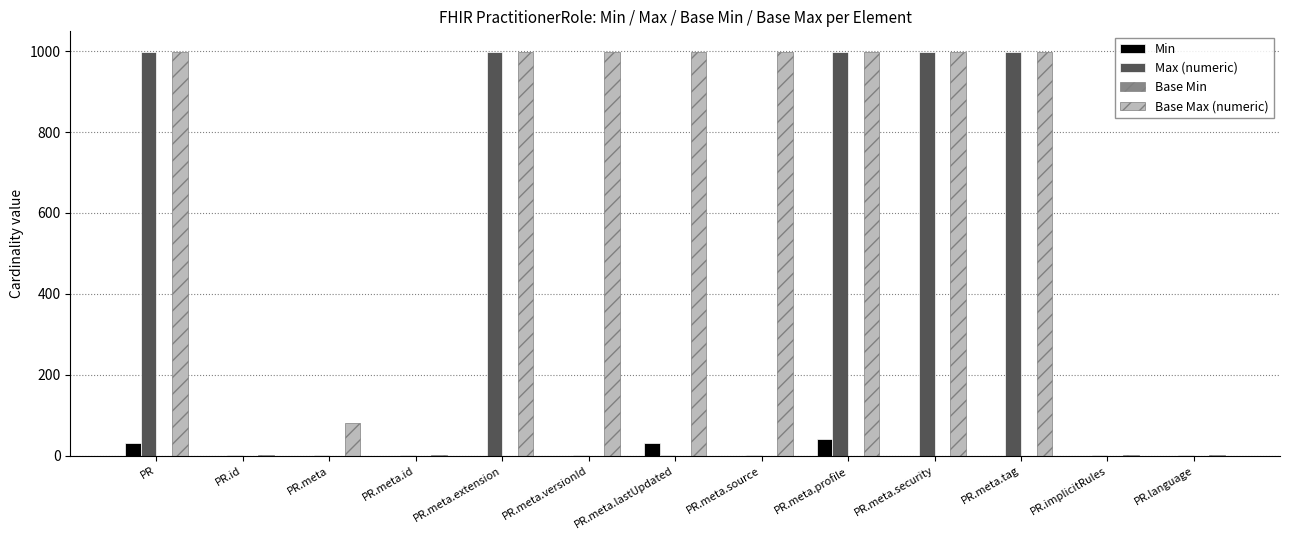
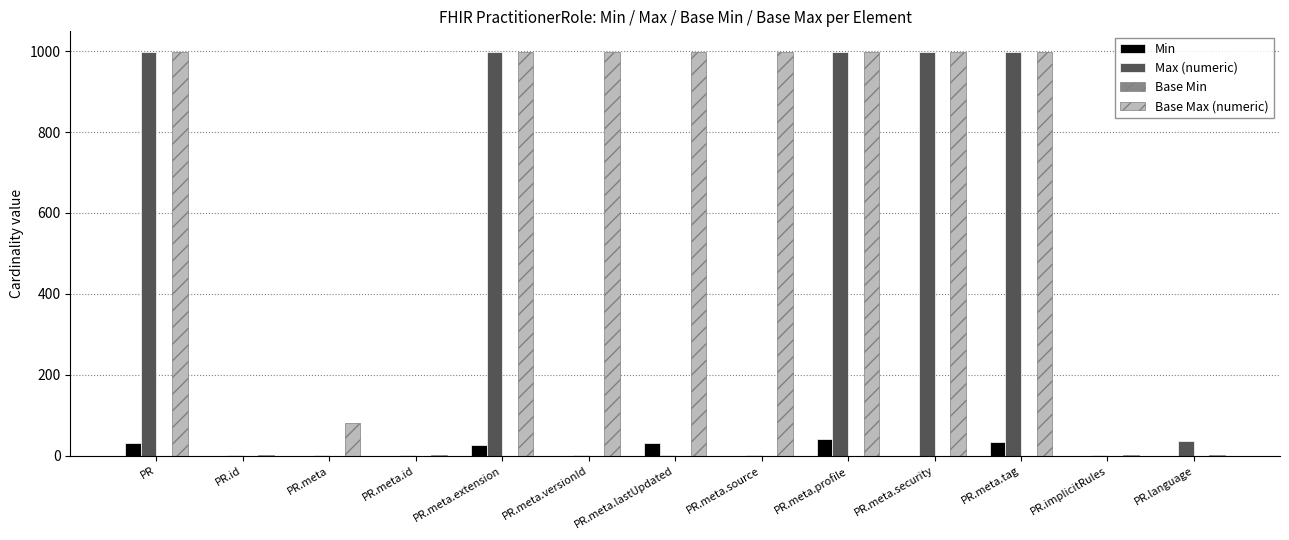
Min, PR.meta.extension: 0 -> 30
Min, PR.meta.tag: 0 -> 30
Max (numeric), PR.language: 0 -> 40
